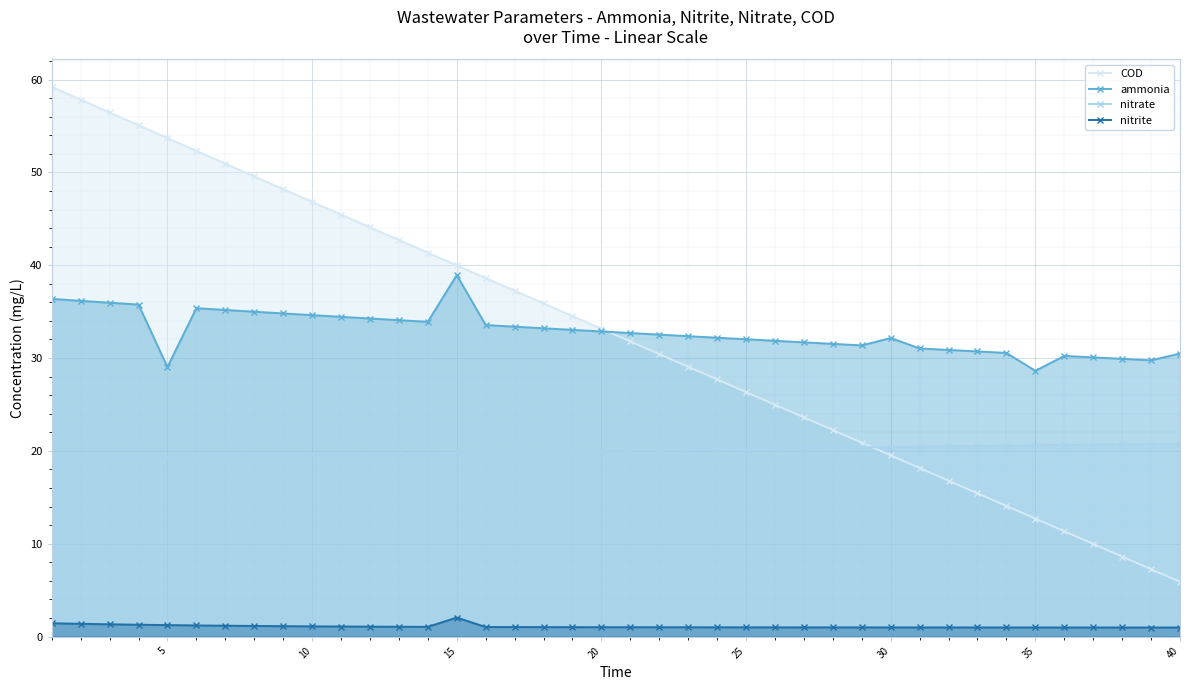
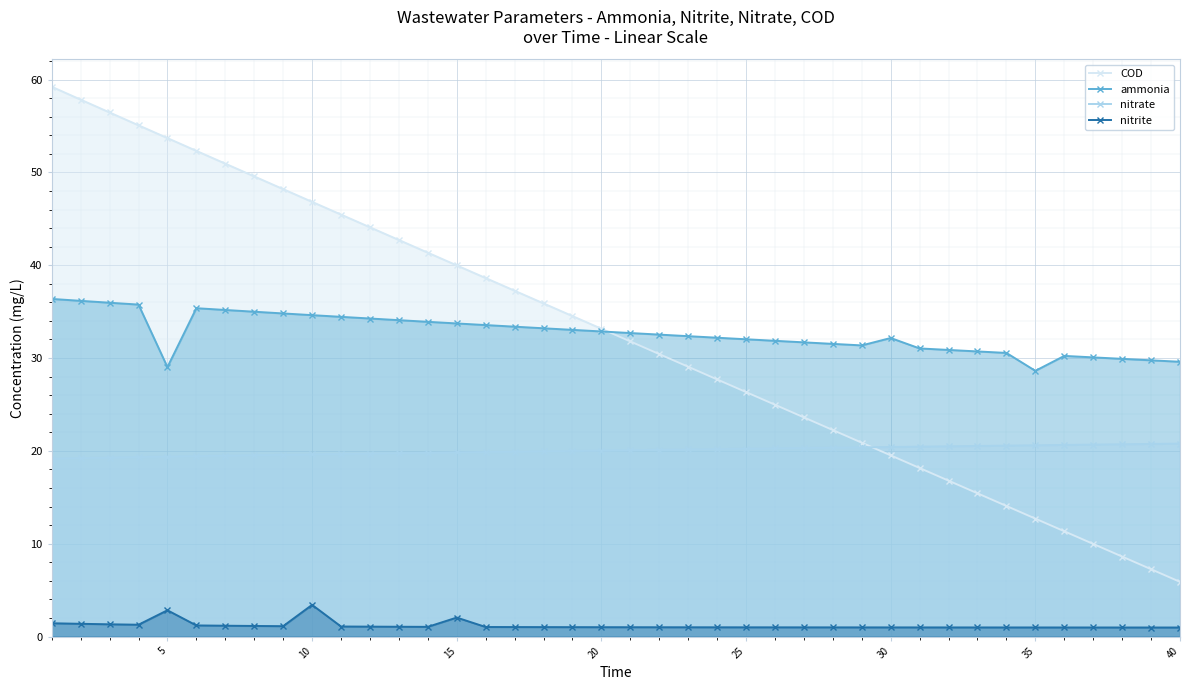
nitrite, 5: 1 -> 3
nitrite, 10: 1 -> 3
ammonia, 15: 39 -> 34
ammonia, 40: 30.5 -> 29.6
